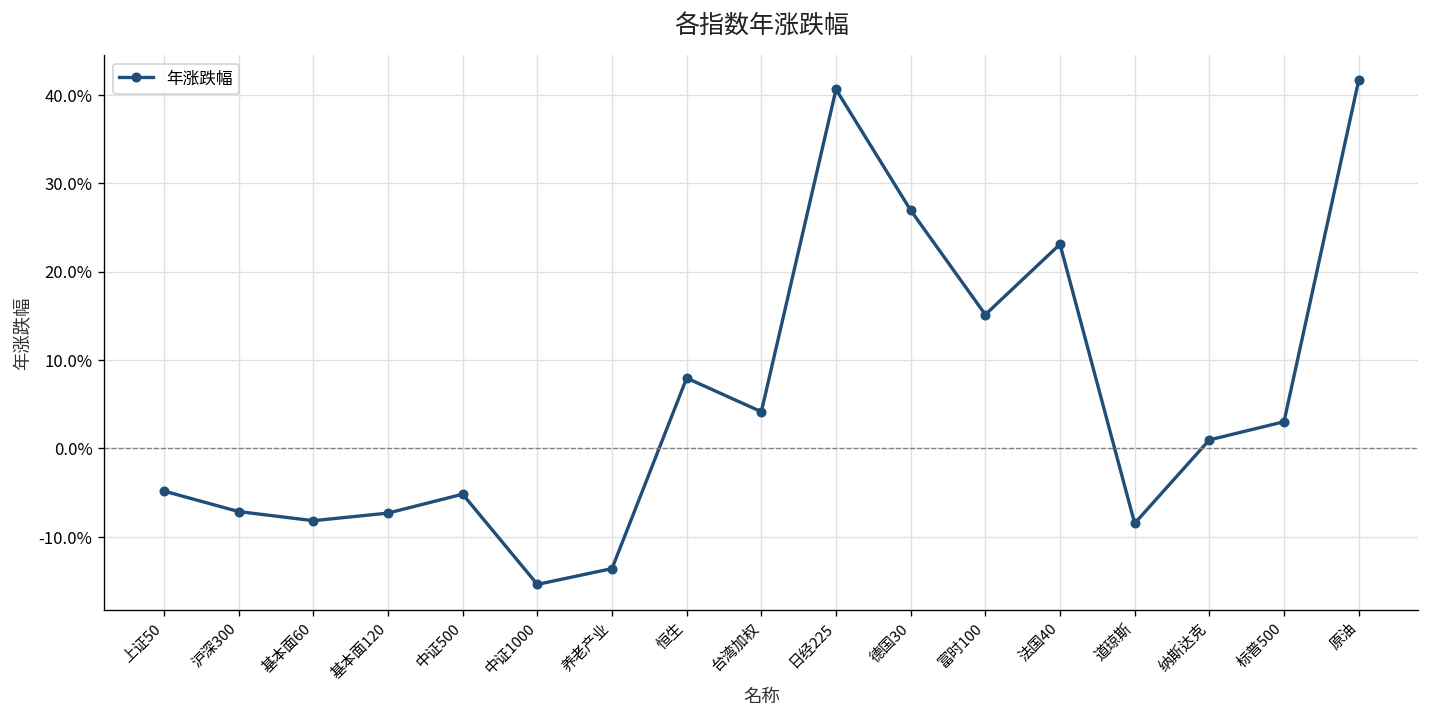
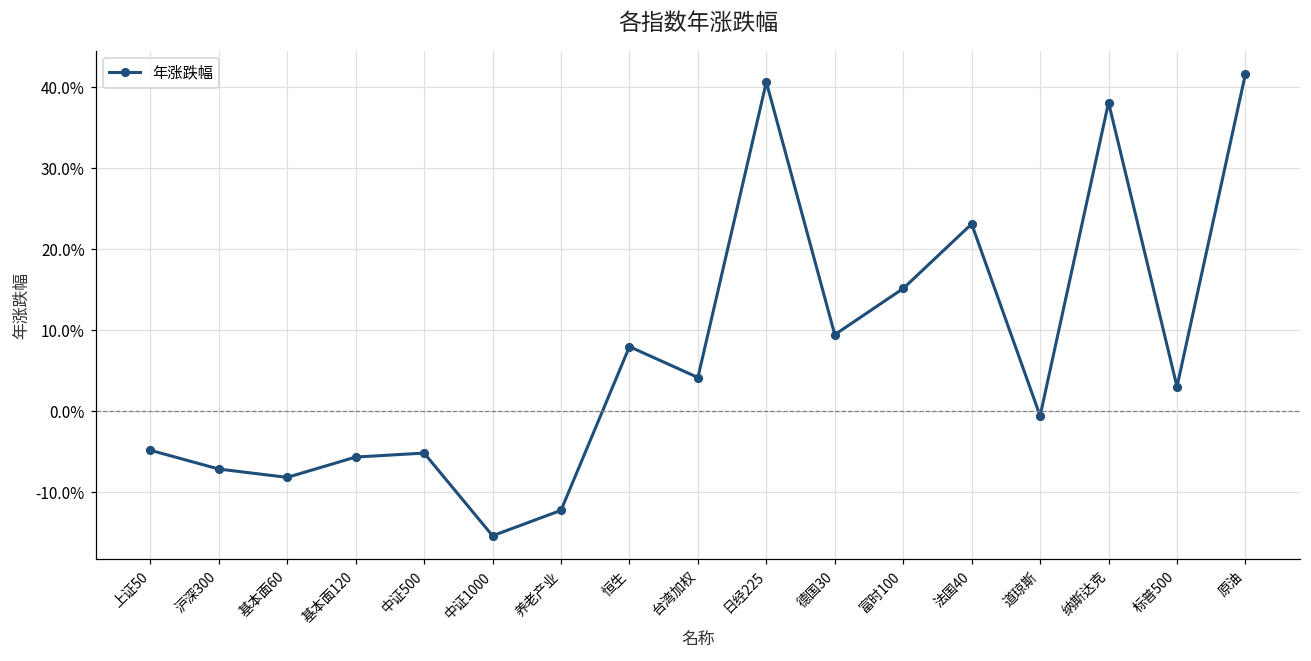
基本面120: -7% -> -6%
养老产业: -14% -> -12%
德国30: 27% -> 9%
道琼斯: -9% -> -1%
纳斯达克: 1% -> 38%
